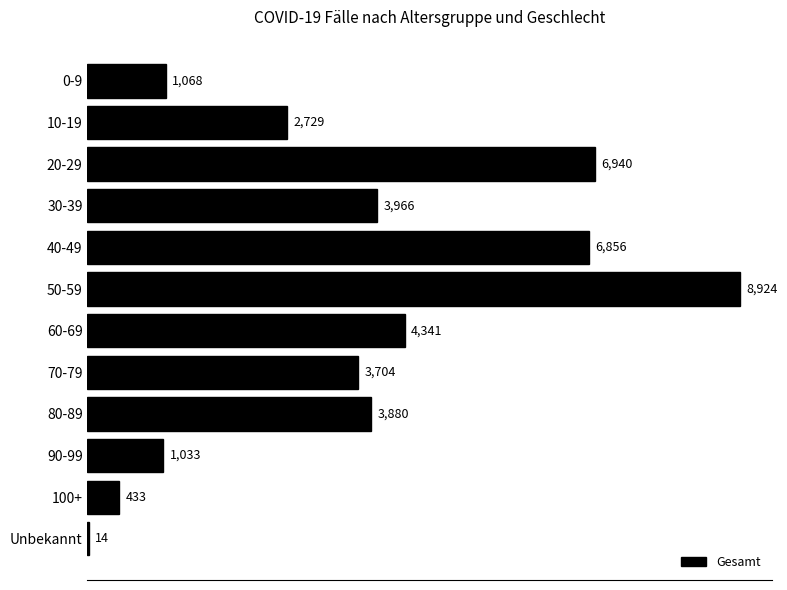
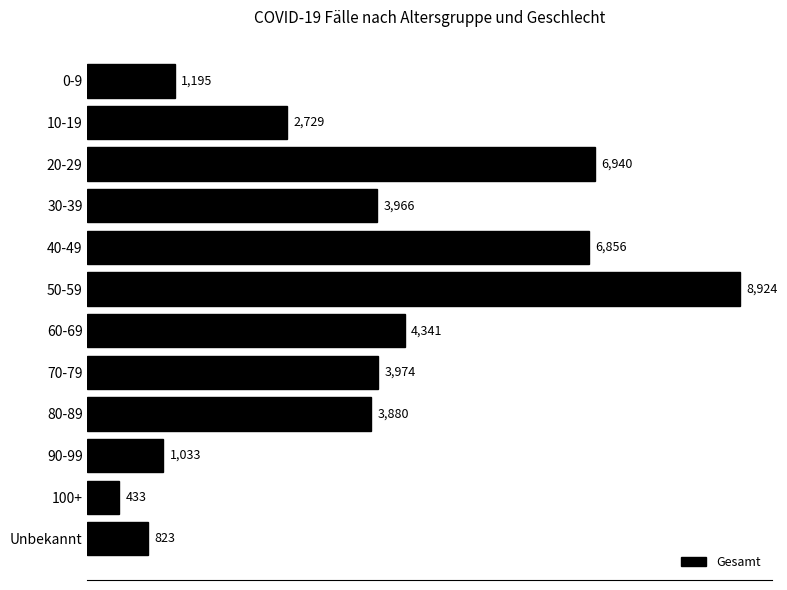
0-9: 1,068 -> 1,195
70-79: 3,704 -> 3,974
Unbekannt: 14 -> 823
